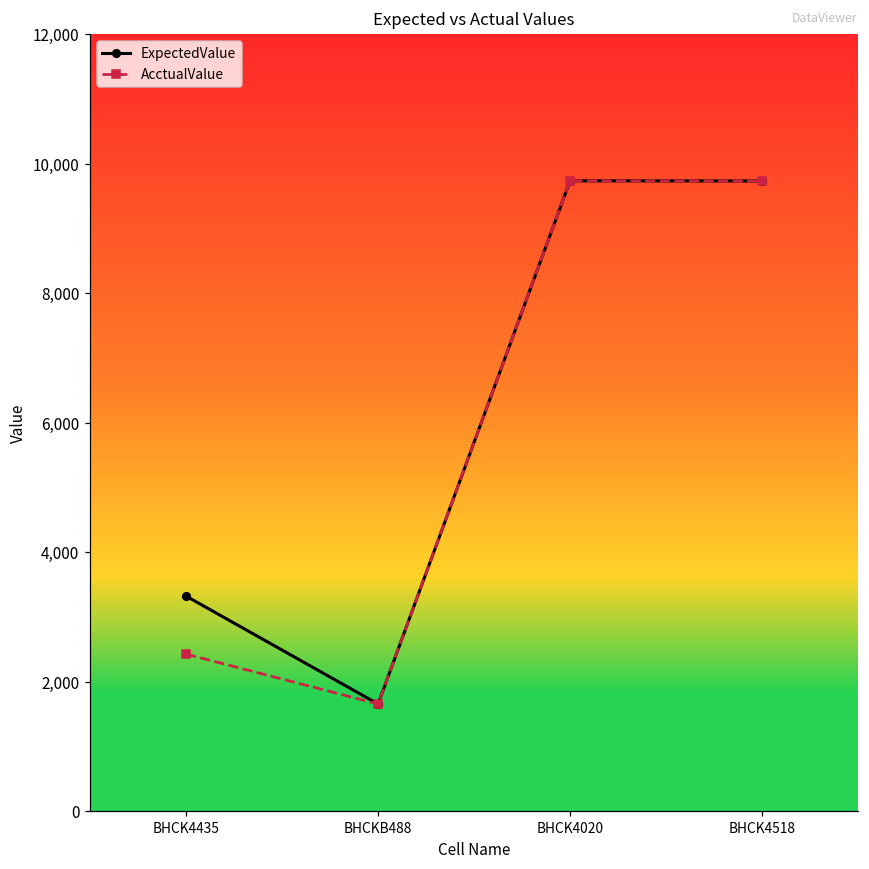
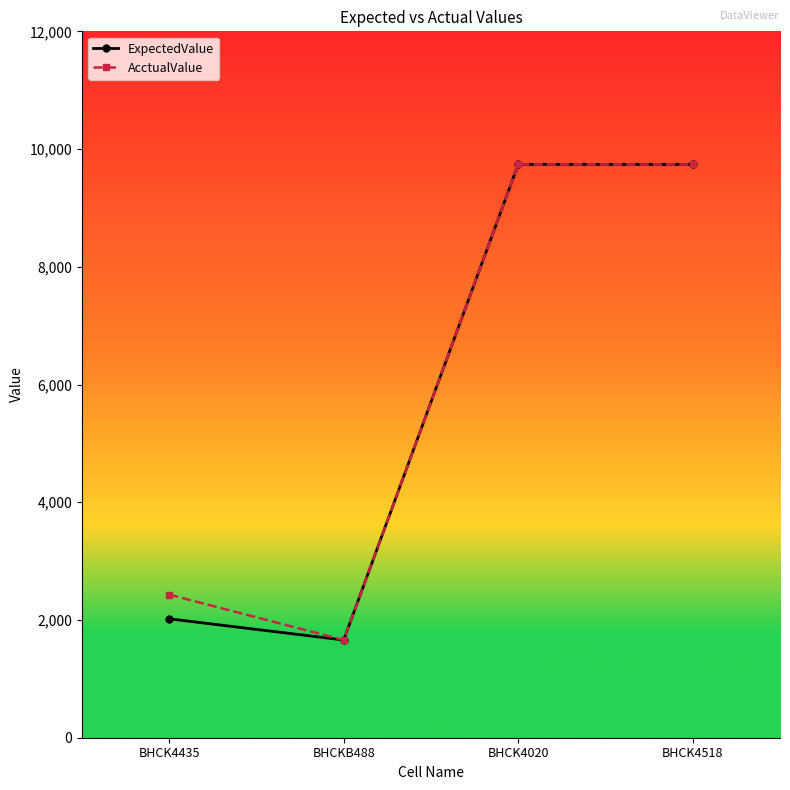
ExpectedValue, BHCK4435: 3,300 -> 2,000
